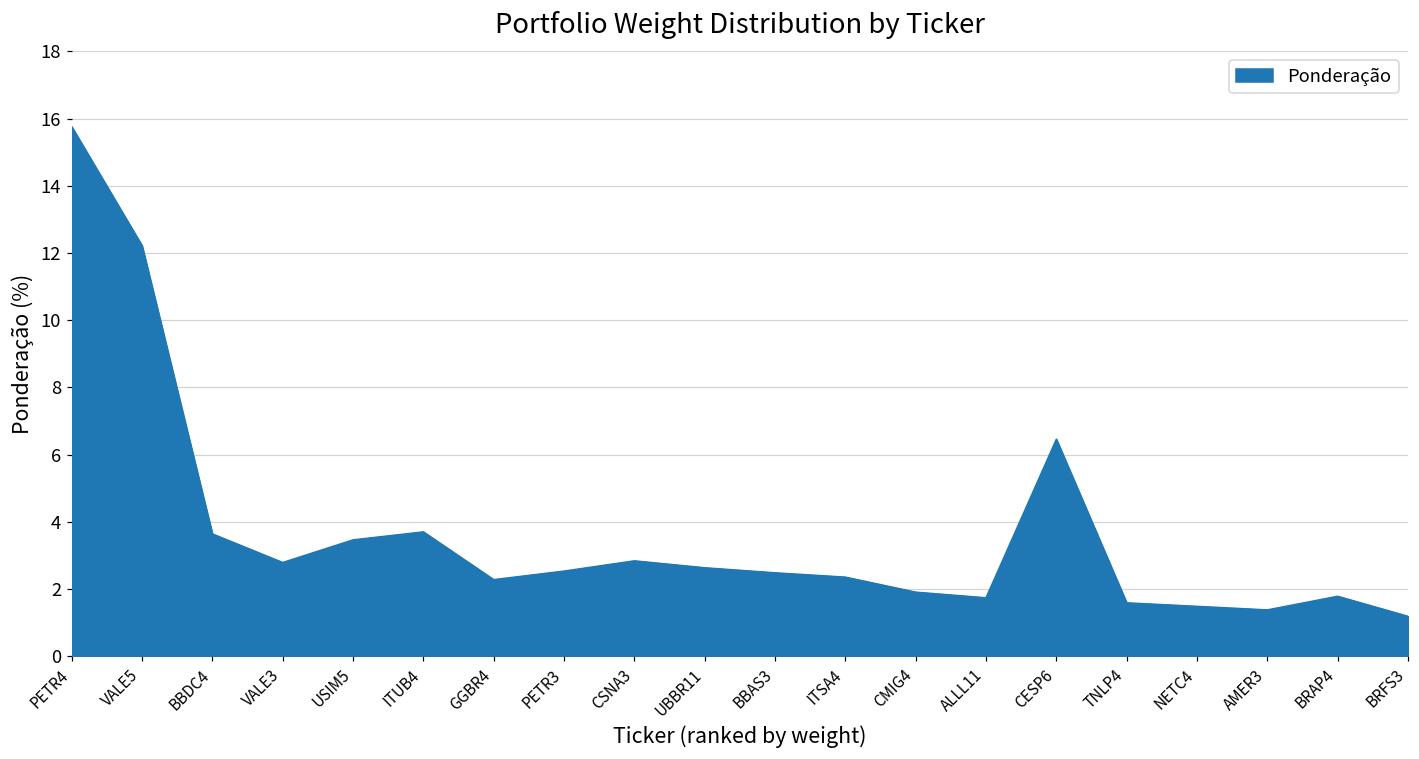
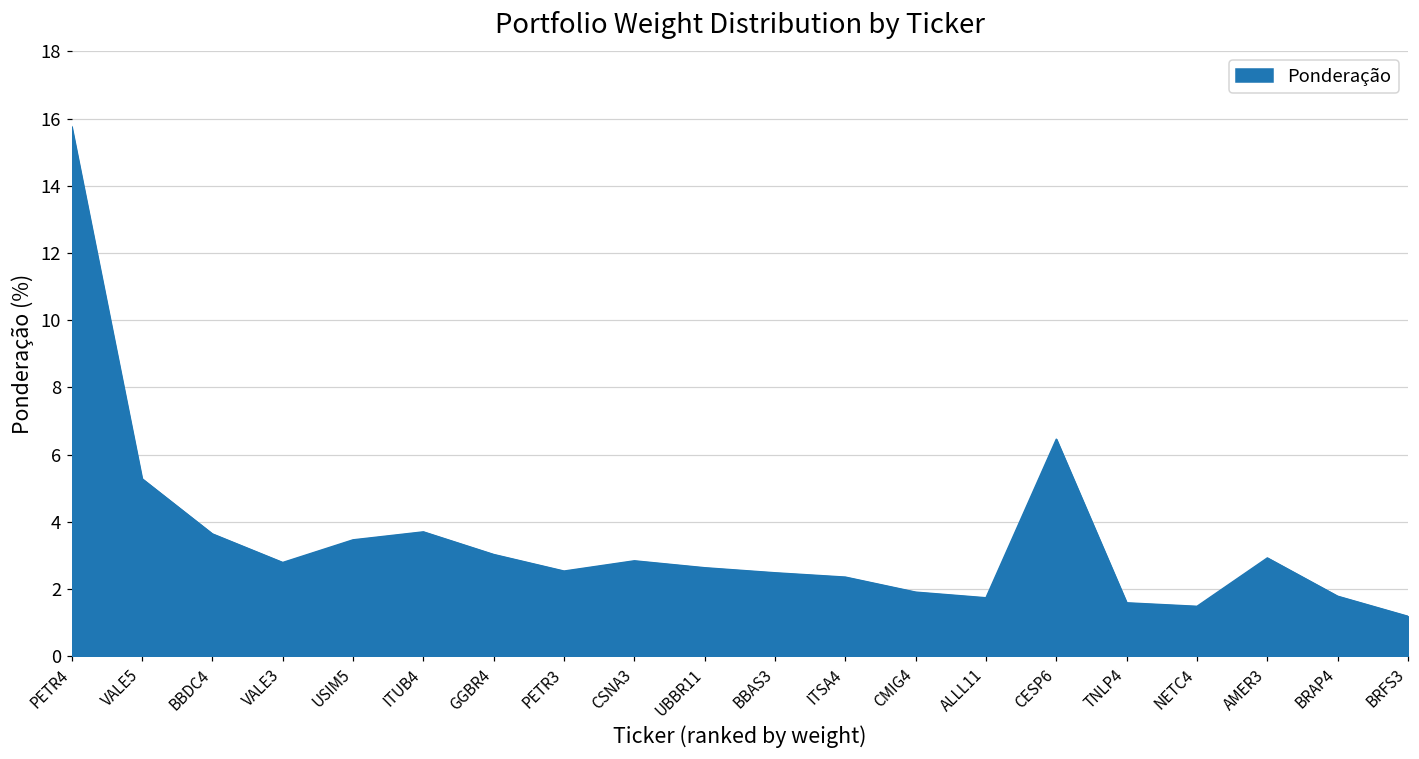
VALE5: 12.2 -> 5.3
GGBR4: 2.3 -> 3.0
AMER3: 1.4 -> 2.9
